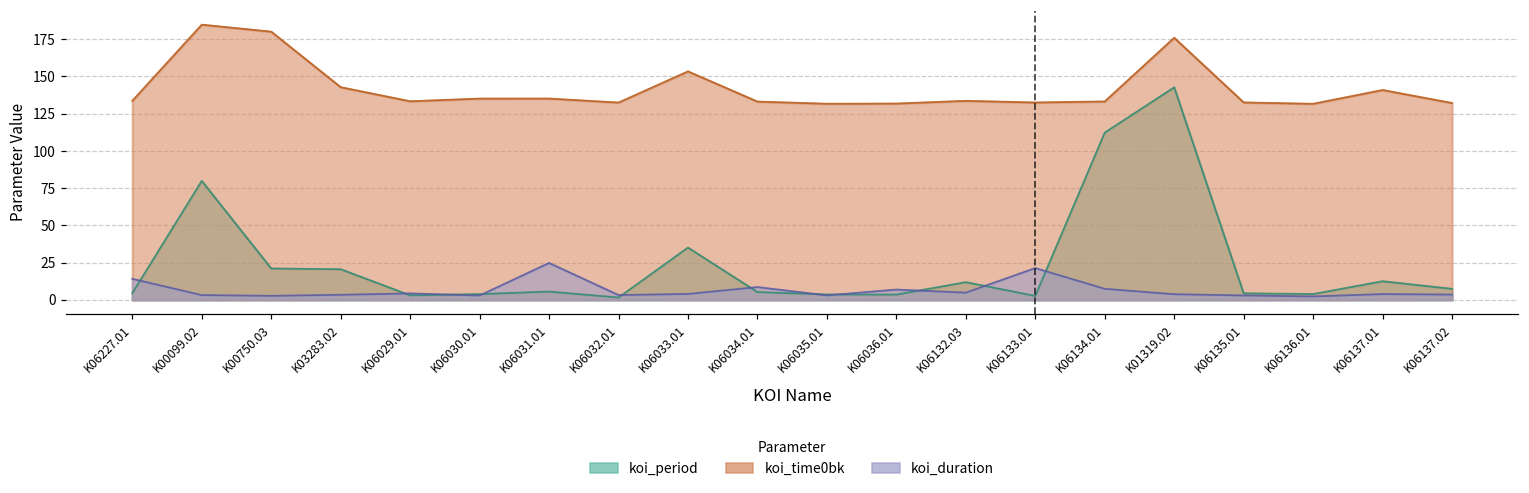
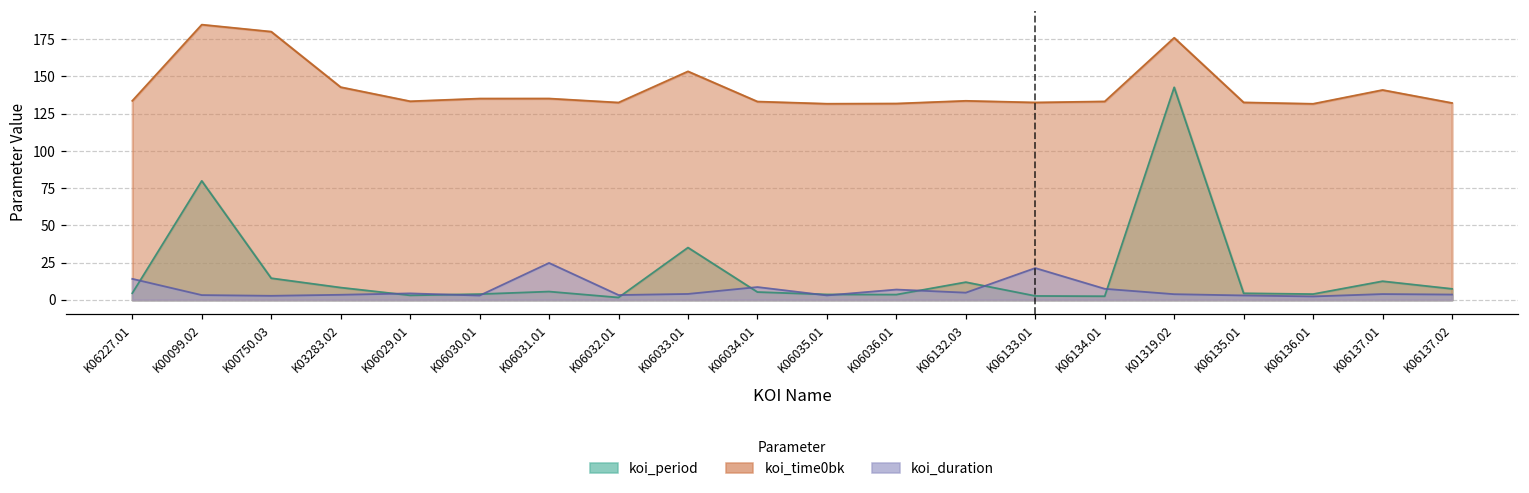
koi_period, K00750.03: 21 -> 15
koi_period, K03283.02: 21 -> 8
koi_period, K06134.01: 112 -> 2
